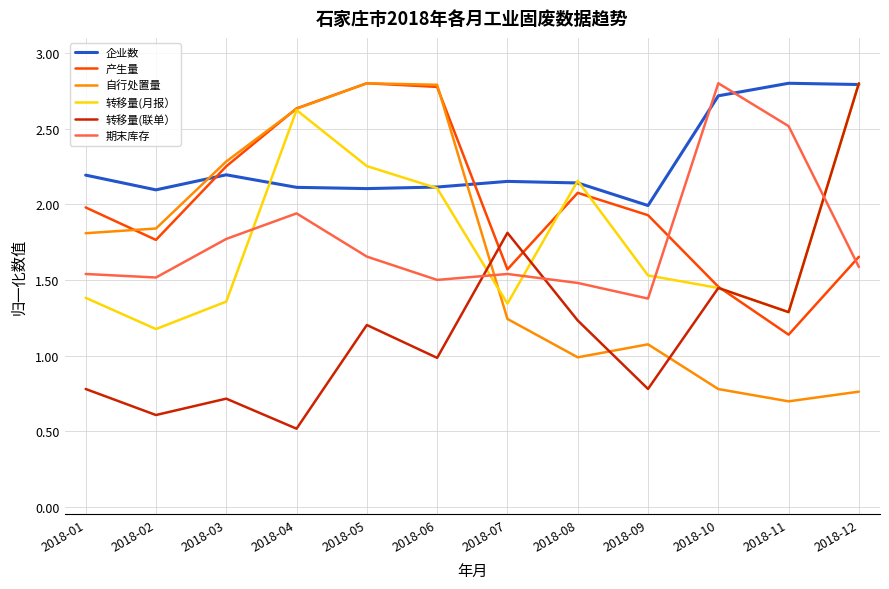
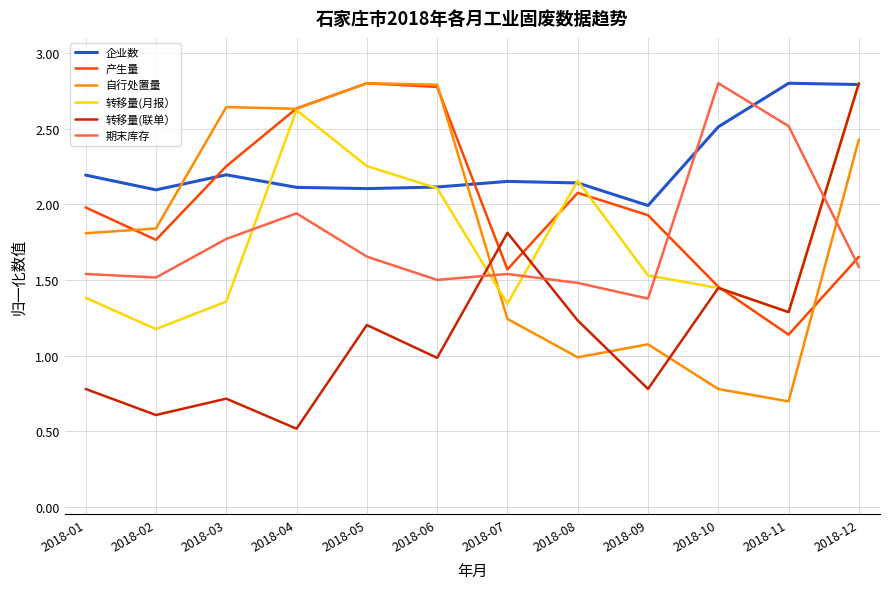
自行处置量, 2018-03: 2.28 -> 2.64
企业数, 2018-10: 2.72 -> 2.51
自行处置量, 2018-12: 0.76 -> 2.43
